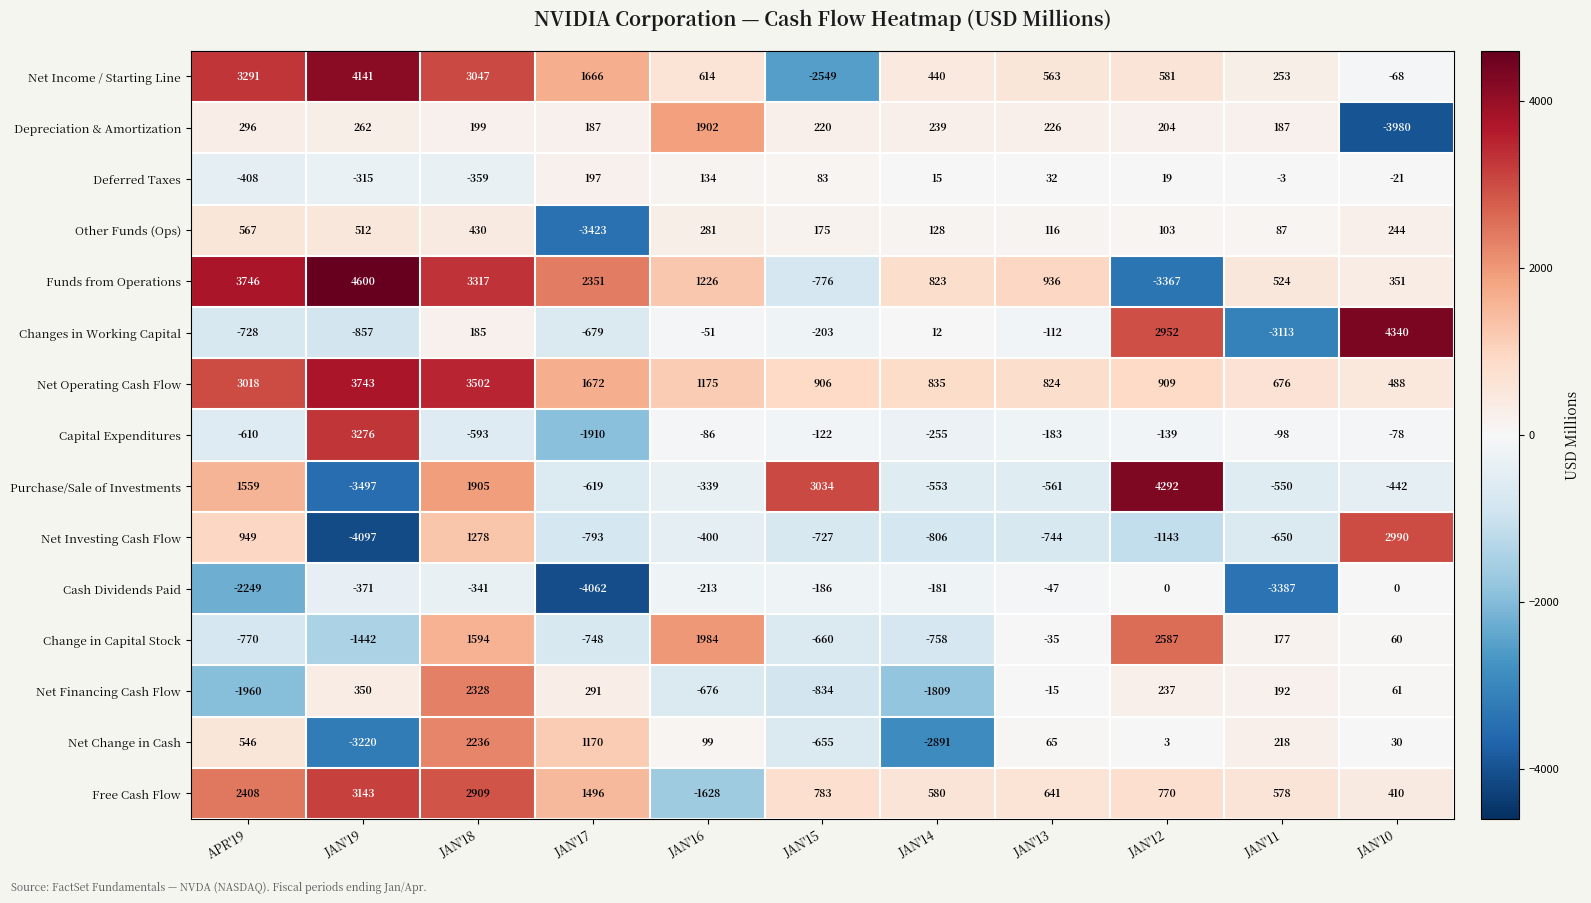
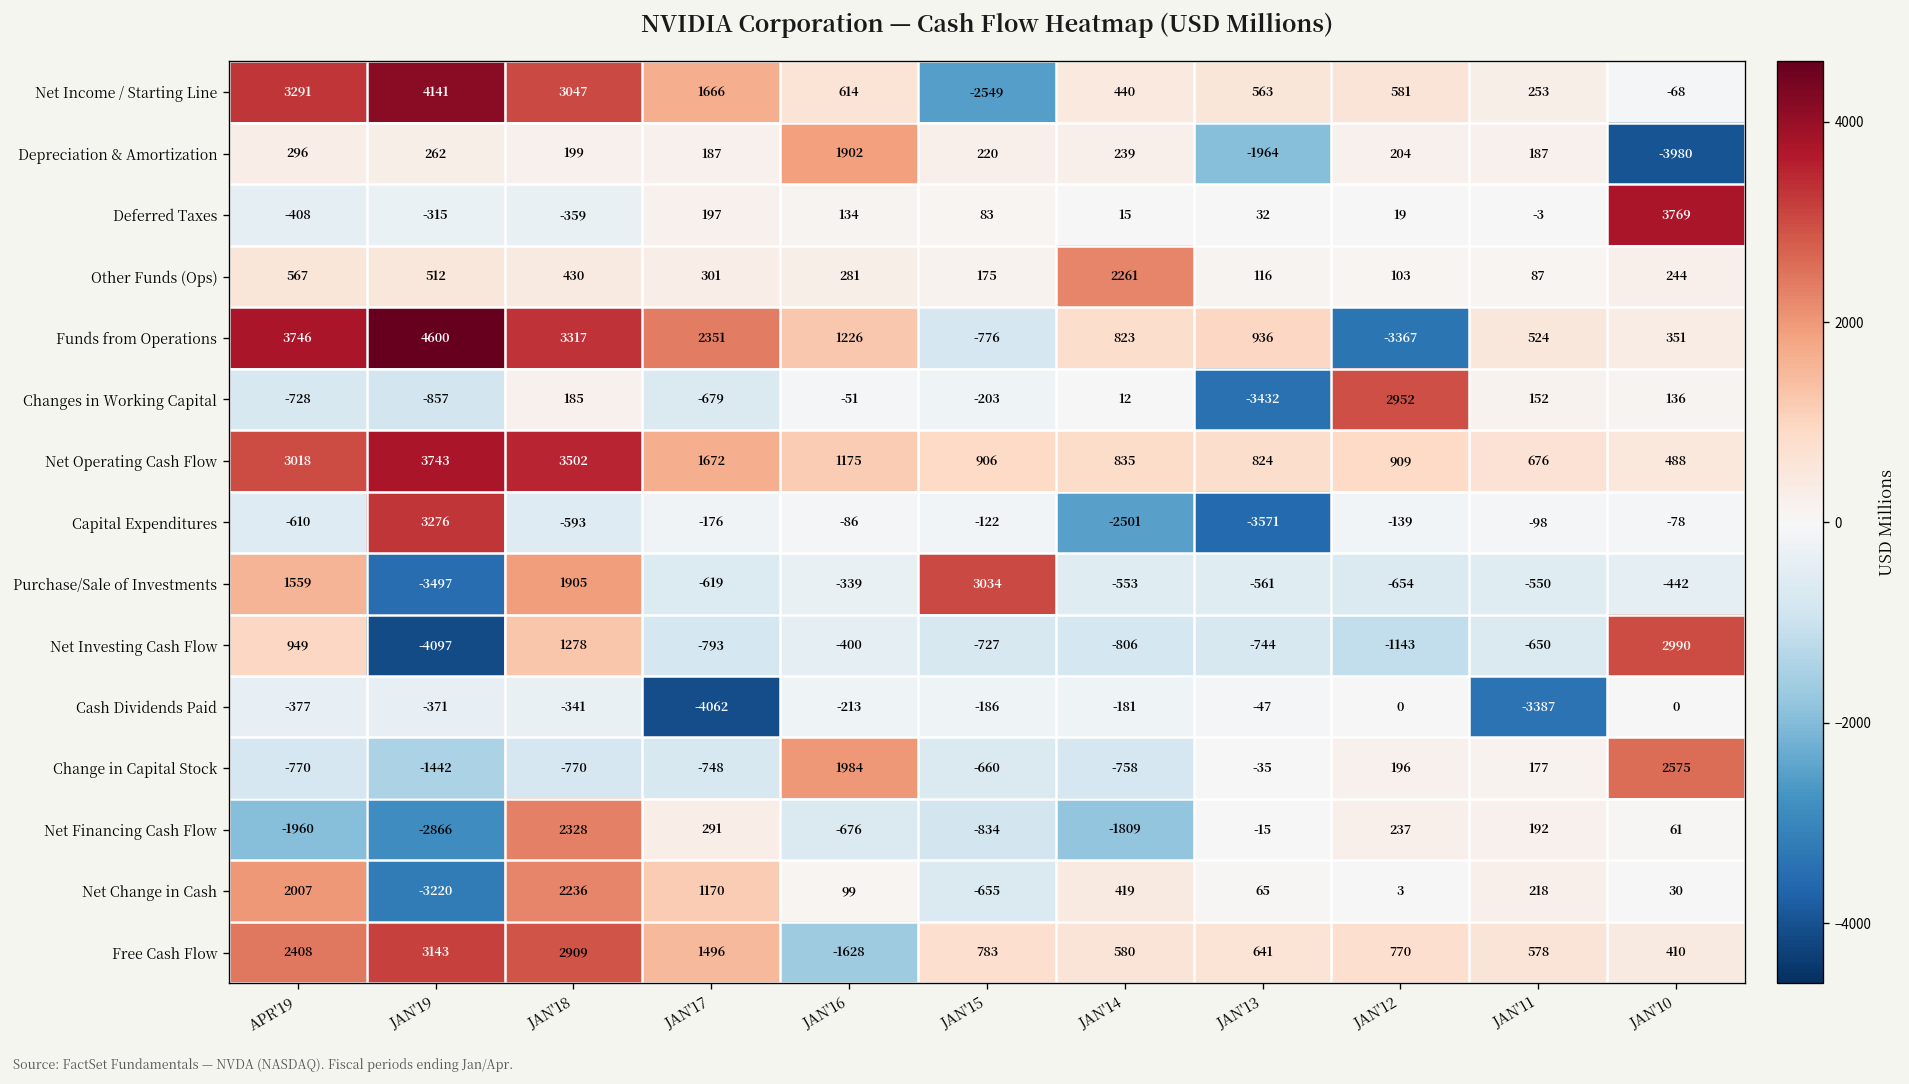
Depreciation & Amortization, JAN'13: 226 -> -1964
Deferred Taxes, JAN'10: -21 -> 3769
Other Funds (Ops), JAN'17: -3423 -> 301
Other Funds (Ops), JAN'14: 128 -> 2261
Changes in Working Capital, JAN'13: -112 -> -3432
Changes in Working Capital, JAN'11: -3113 -> 152
Changes in Working Capital, JAN'10: 4340 -> 136
Capital Expenditures, JAN'17: -1910 -> -176
Capital Expenditures, JAN'14: -255 -> -2501
Capital Expenditures, JAN'13: -183 -> -3571
Purchase/Sale of Investments, JAN'12: 4292 -> -654
Cash Dividends Paid, APR'19: -2249 -> -377
Change in Capital Stock, JAN'18: 1594 -> -770
Change in Capital Stock, JAN'12: 2587 -> 196
Change in Capital Stock, JAN'10: 60 -> 2575
Net Financing Cash Flow, JAN'19: 350 -> -2866
Net Change in Cash, APR'19: 546 -> 2007
Net Change in Cash, JAN'14: -2891 -> 419
